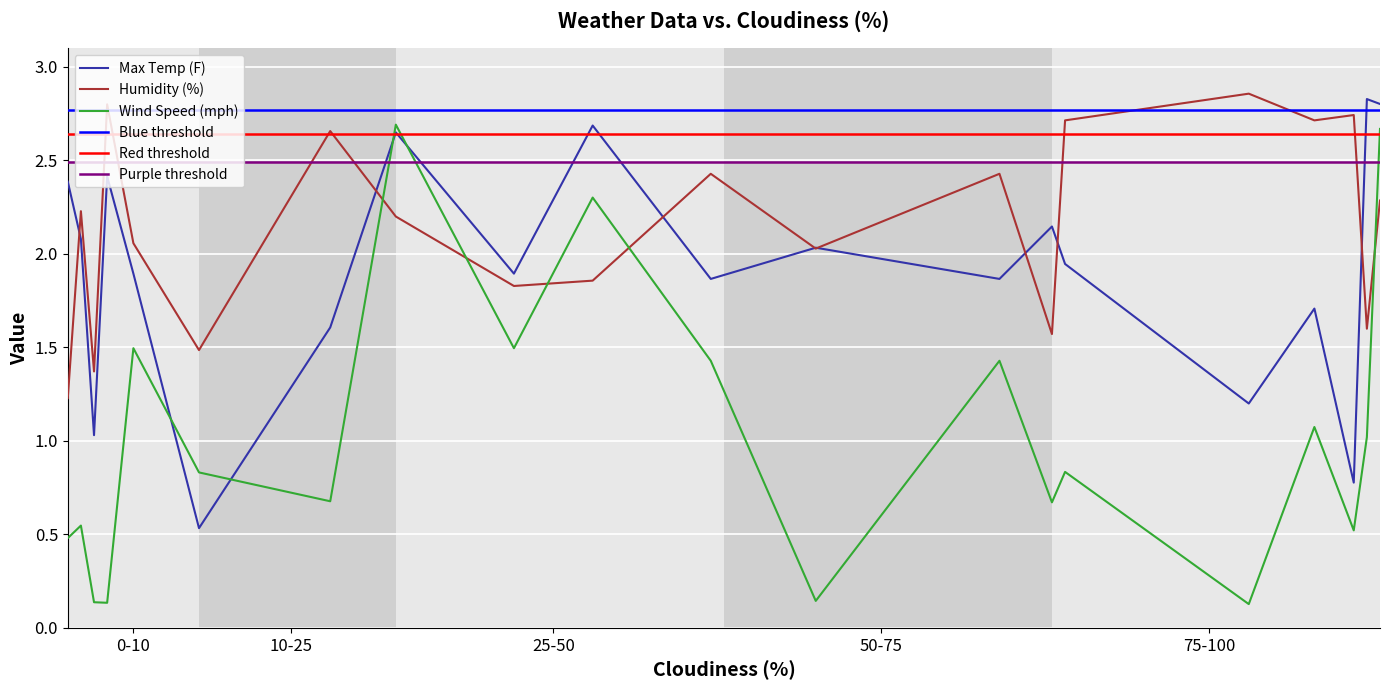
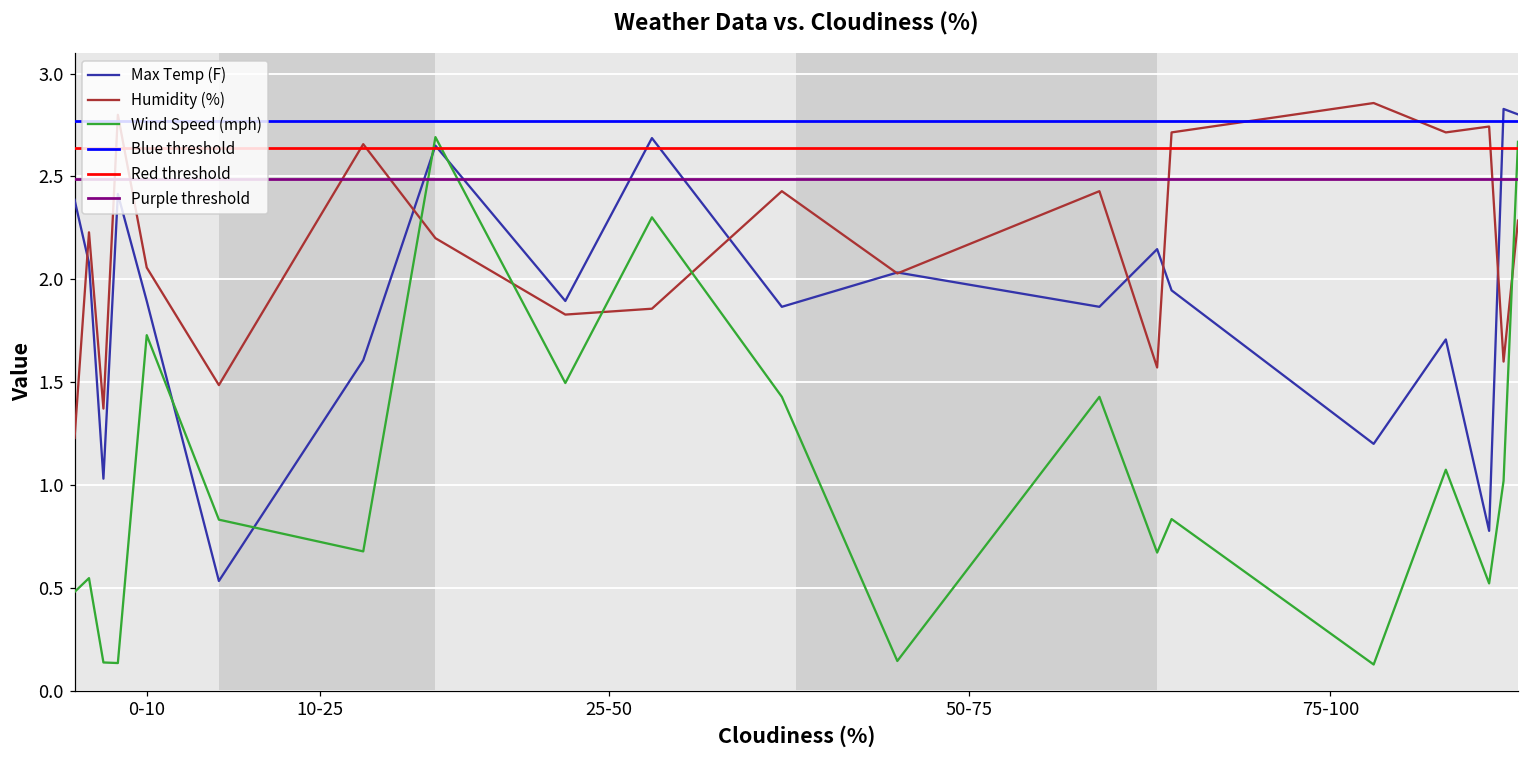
Wind Speed (mph), 0-10: 1.50 -> 1.73
